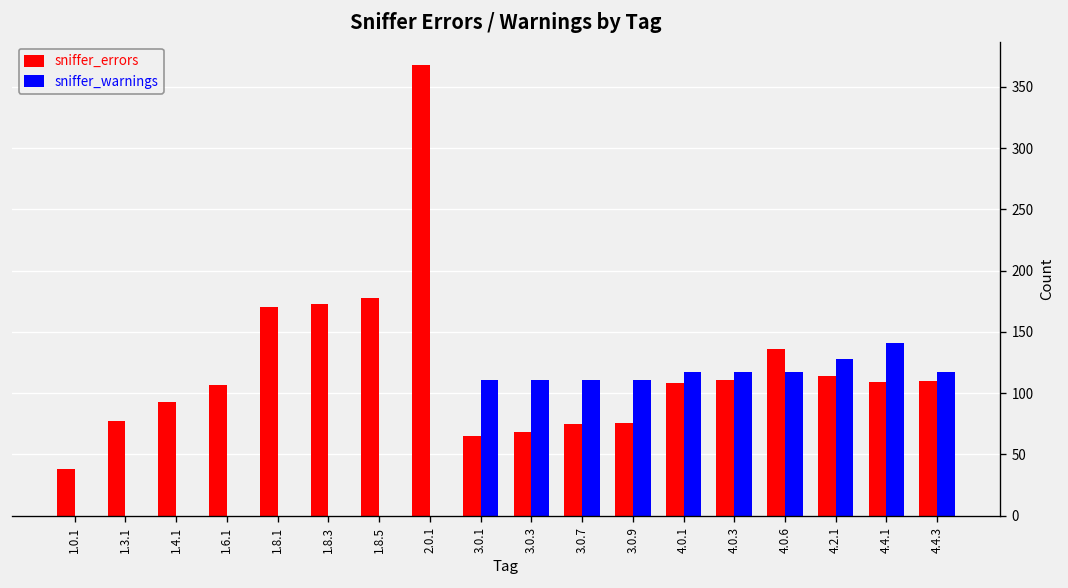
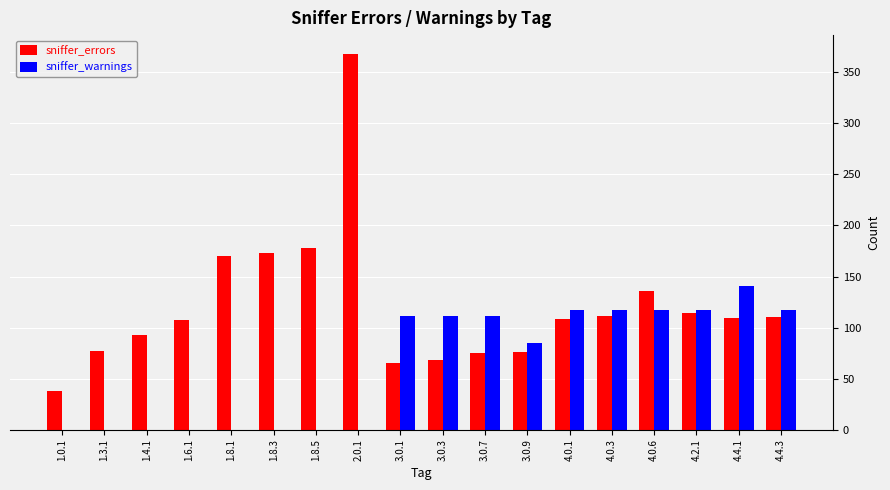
sniffer_warnings, 3.0.9: 111 -> 85
sniffer_warnings, 4.2.1: 128 -> 117
